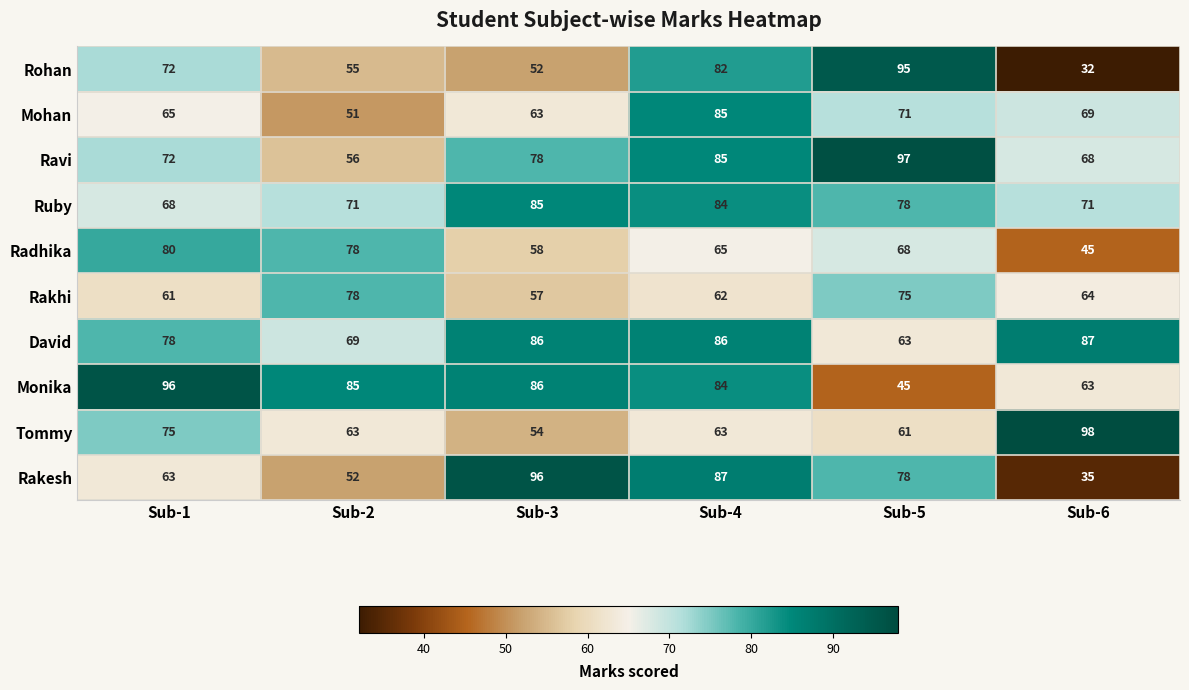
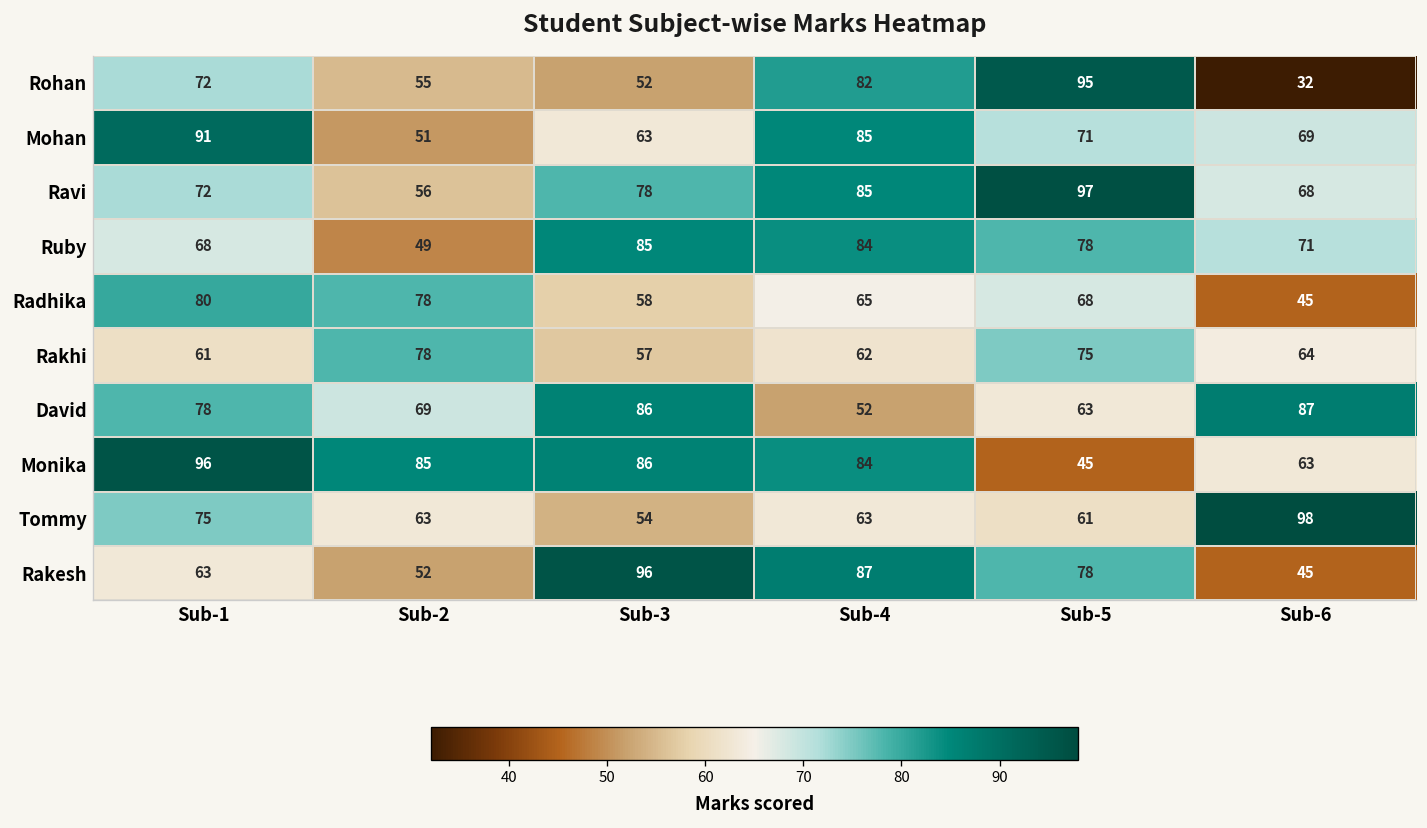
Mohan, Sub-1: 65 -> 91
Ruby, Sub-2: 71 -> 49
David, Sub-4: 86 -> 52
Rakesh, Sub-6: 35 -> 45
